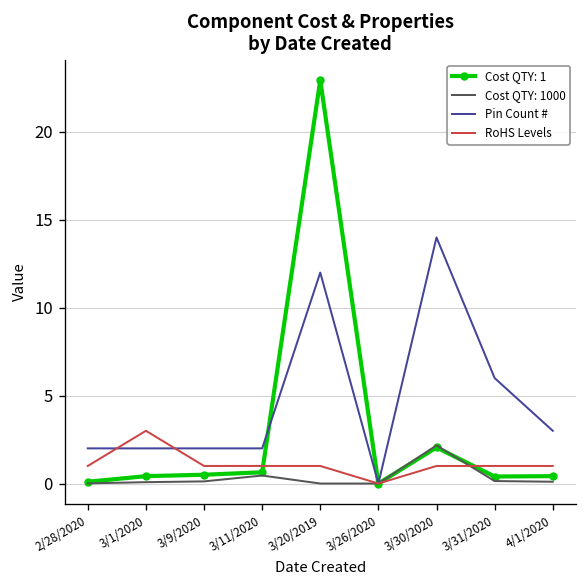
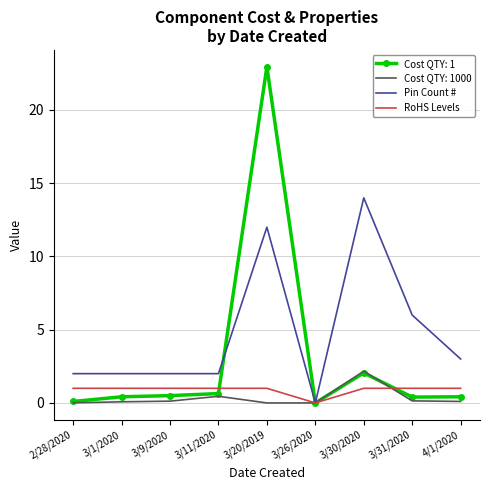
RoHS Levels, 3/1/2020: 3 -> 1
